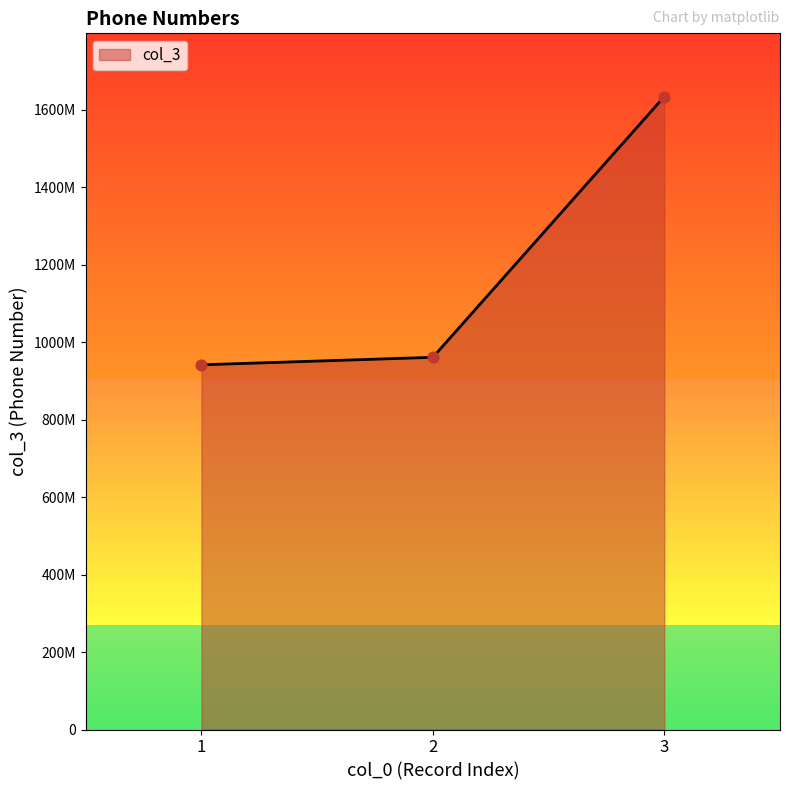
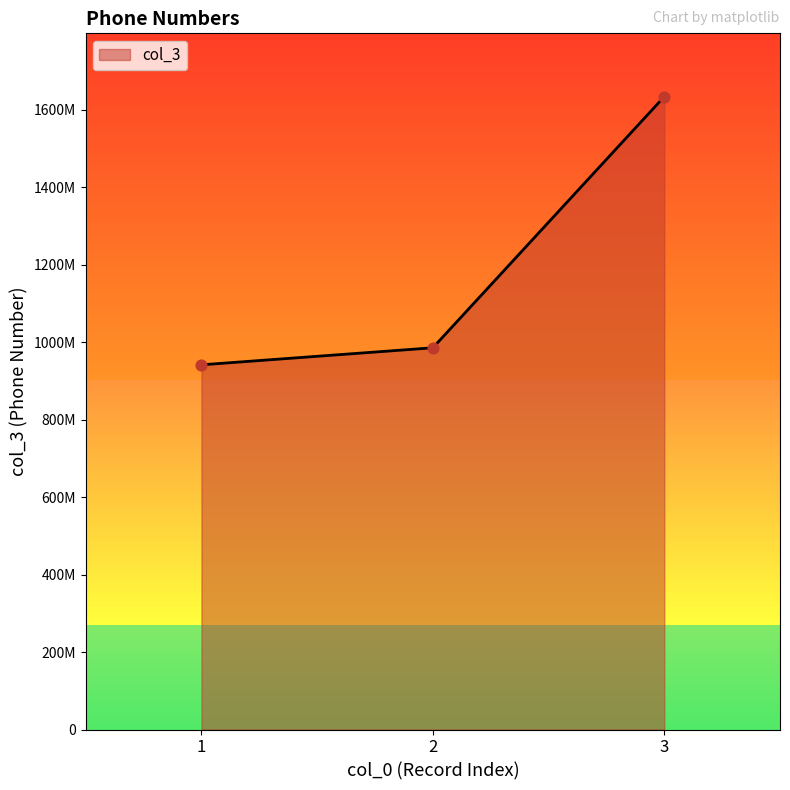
2: 960000000 -> 990000000
